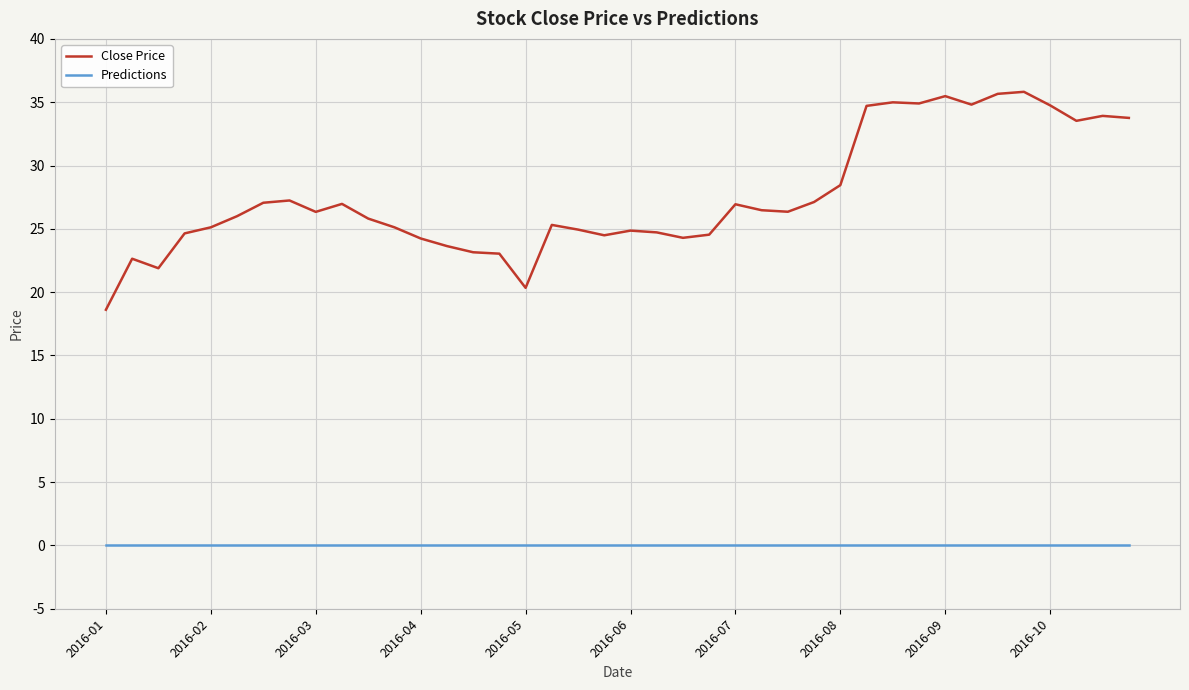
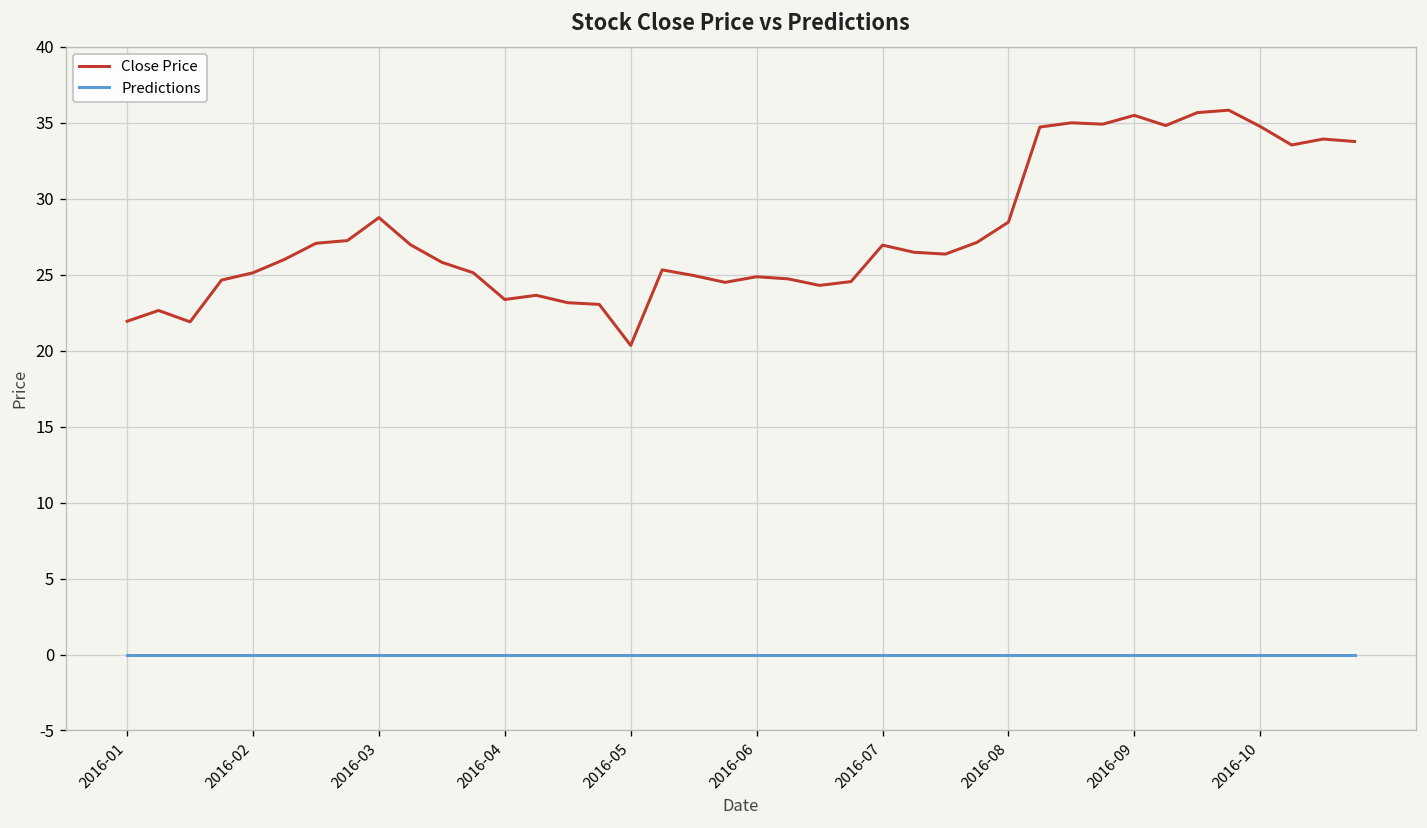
Close Price, 2016-01: 18.6 -> 21.9
Close Price, 2016-03: 26.3 -> 28.8
Close Price, 2016-04: 24.2 -> 23.4
